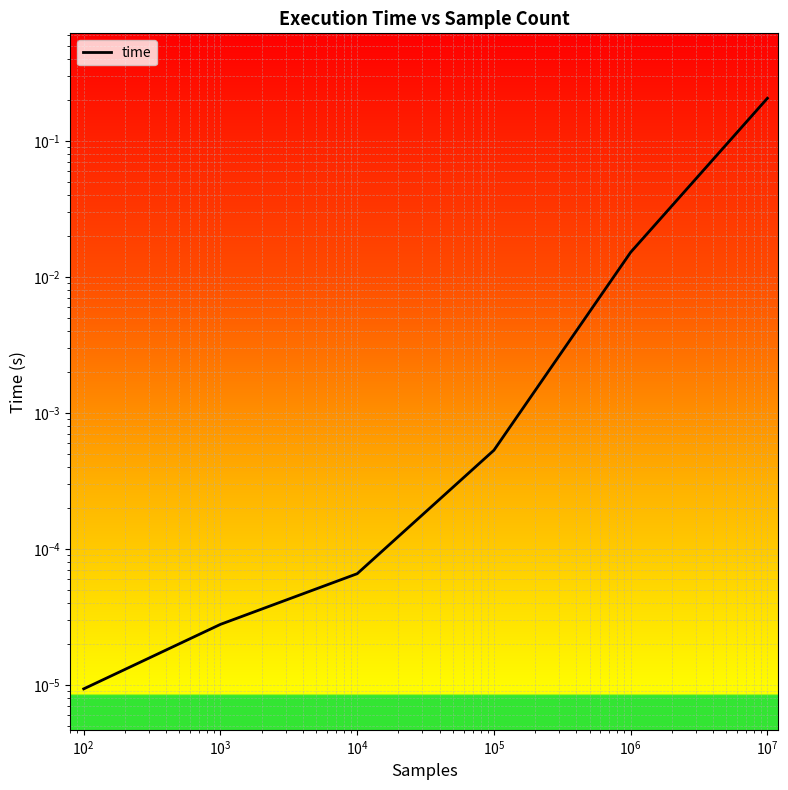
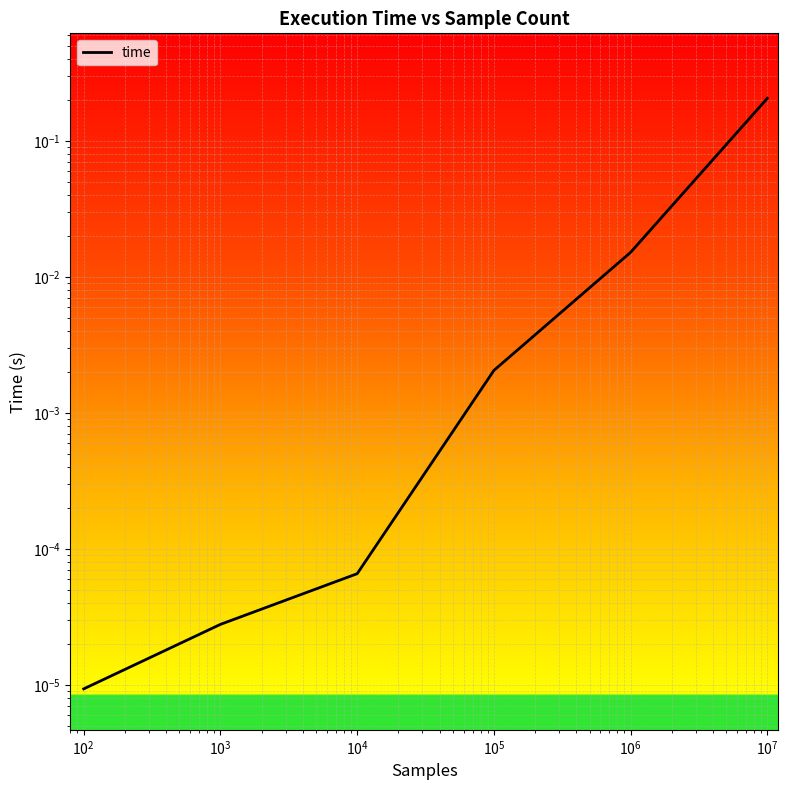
10^5: 0.00053 -> 0.0021
